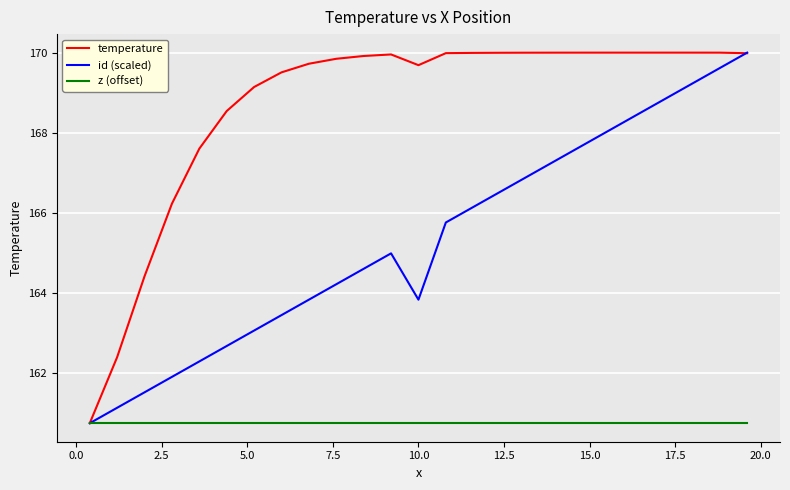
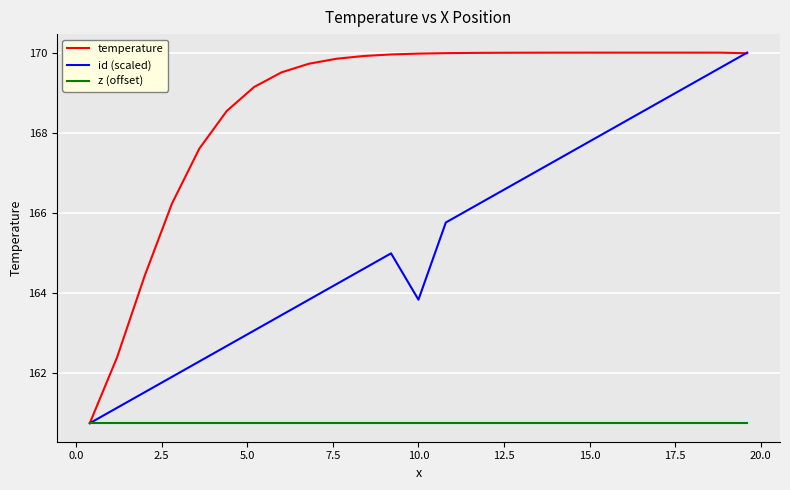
temperature, 10.0: 169.7 -> 170.0
